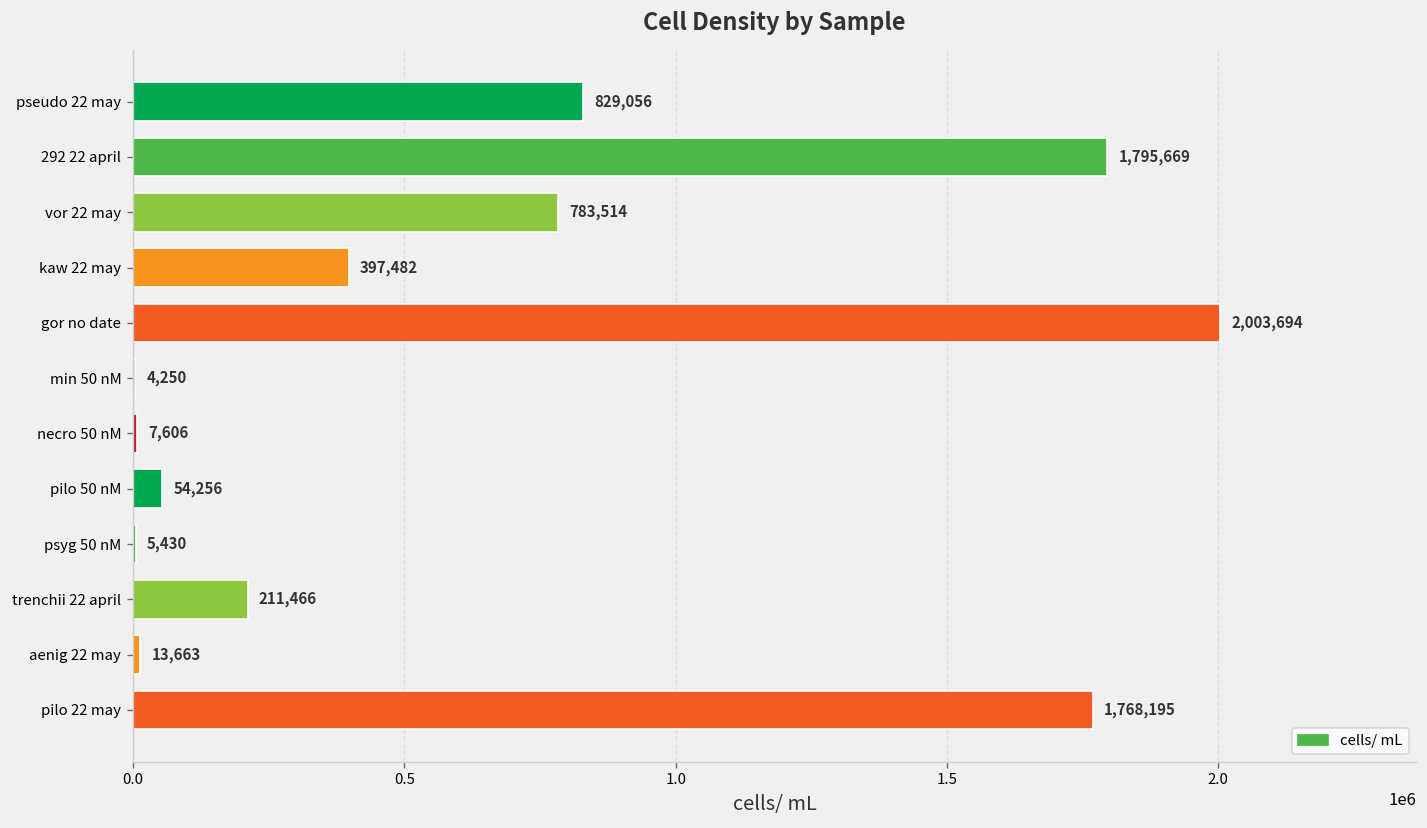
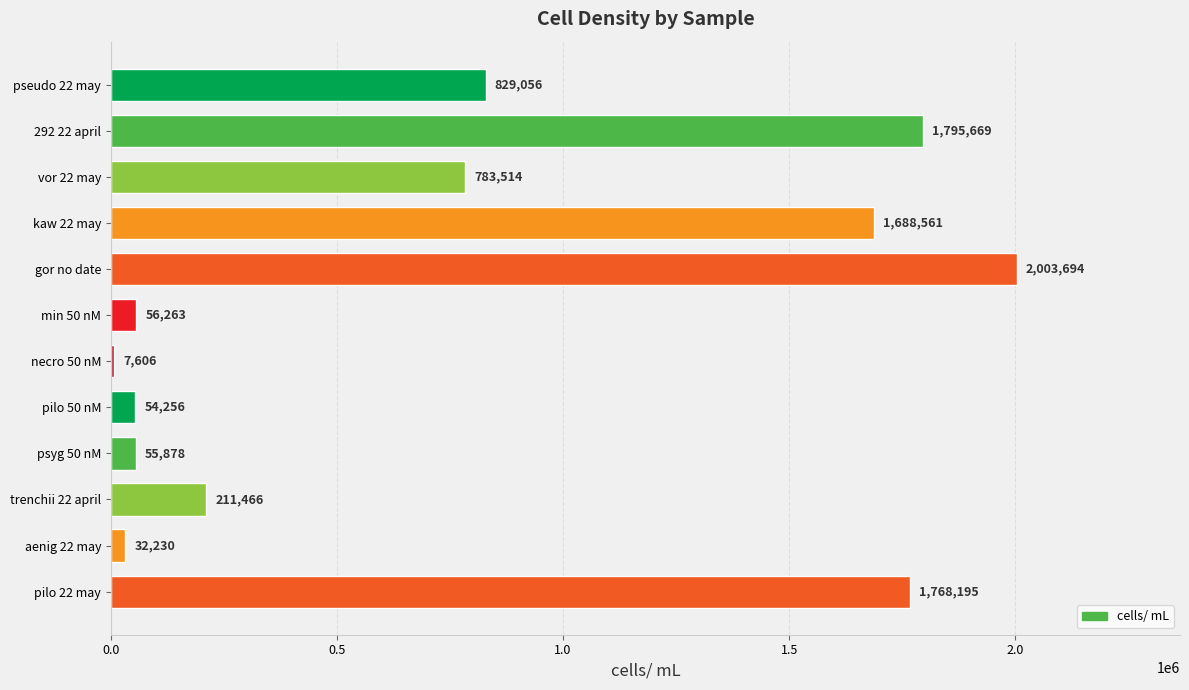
kaw 22 may: 397,482 -> 1,688,561
min 50 nM: 4,250 -> 56,263
psyg 50 nM: 5,430 -> 55,878
aenig 22 may: 13,663 -> 32,230
